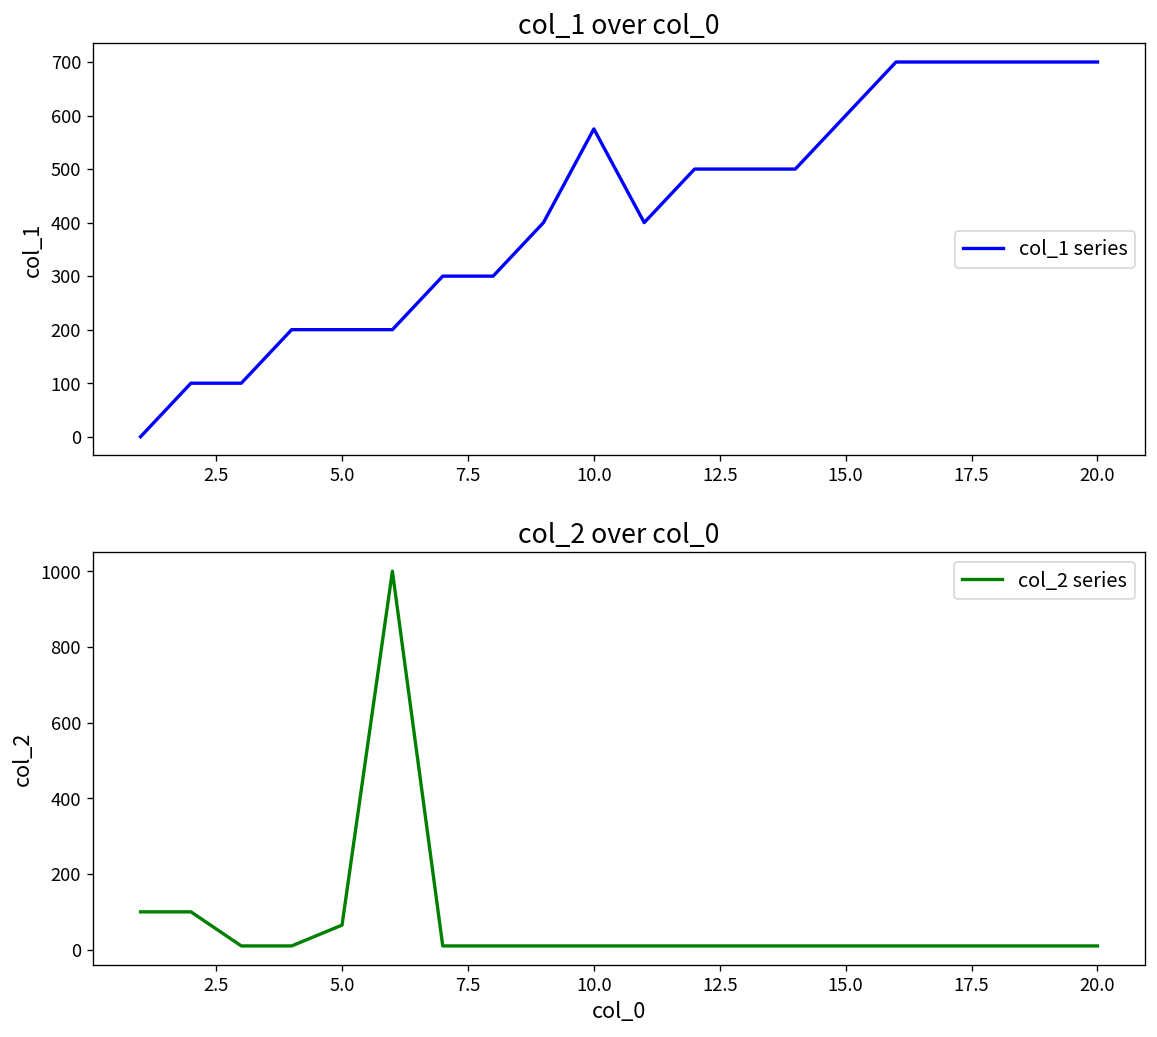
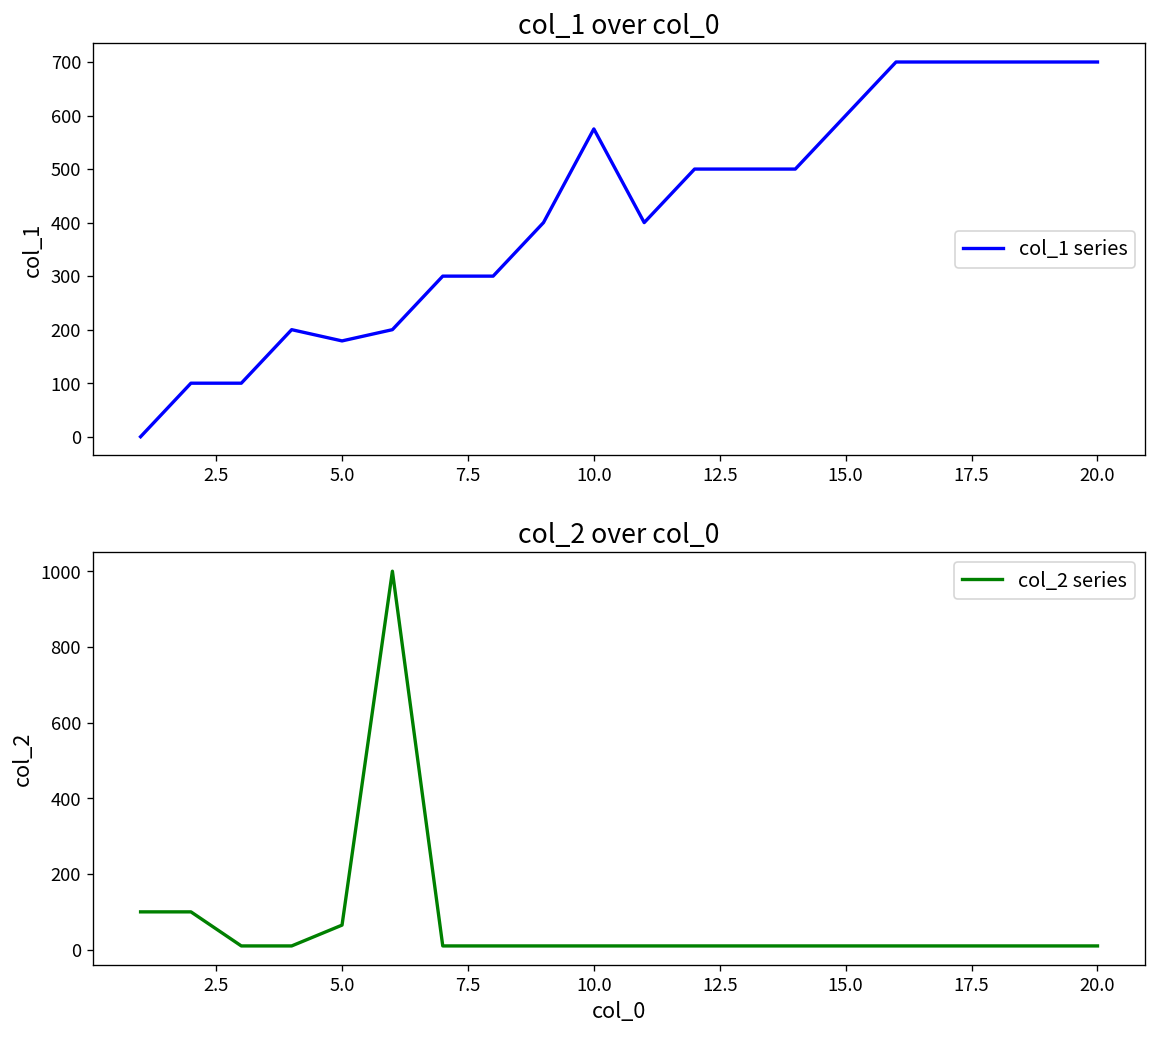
col_1 over col_0, 5.0: 200 -> 180
